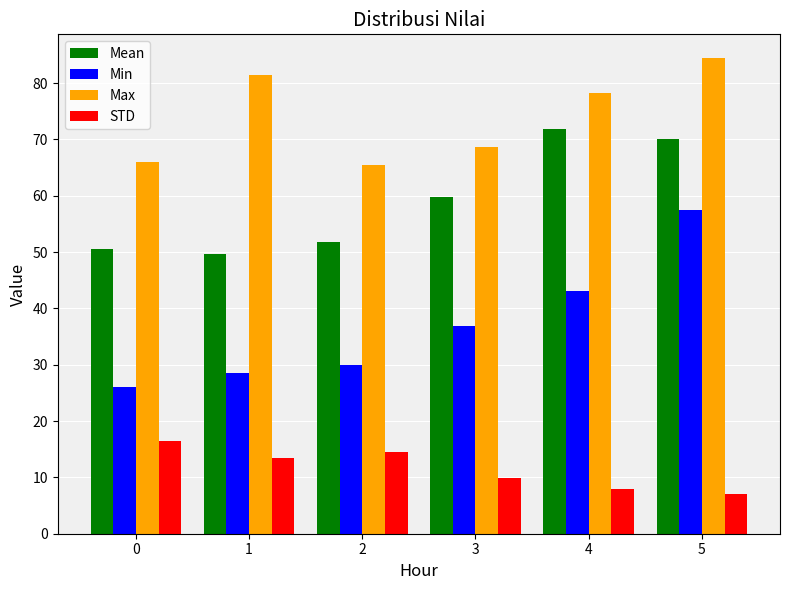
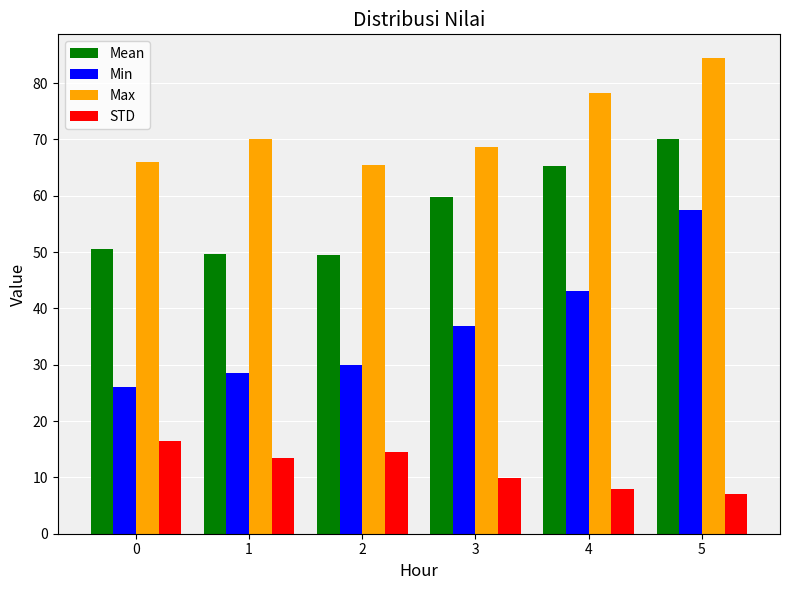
Max, 1: 81 -> 70
Mean, 2: 52 -> 49
Mean, 4: 72 -> 65
